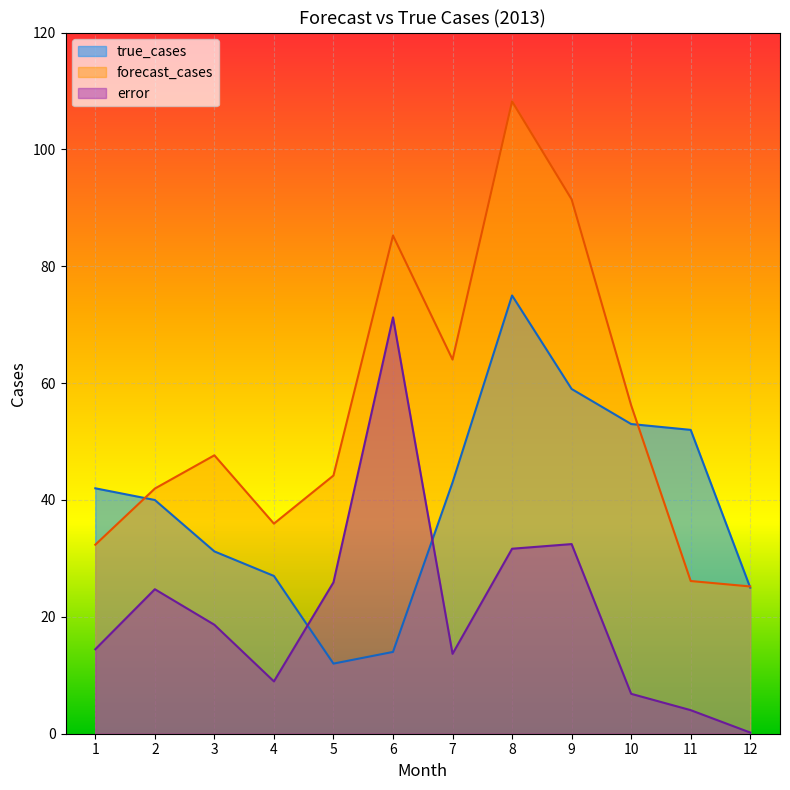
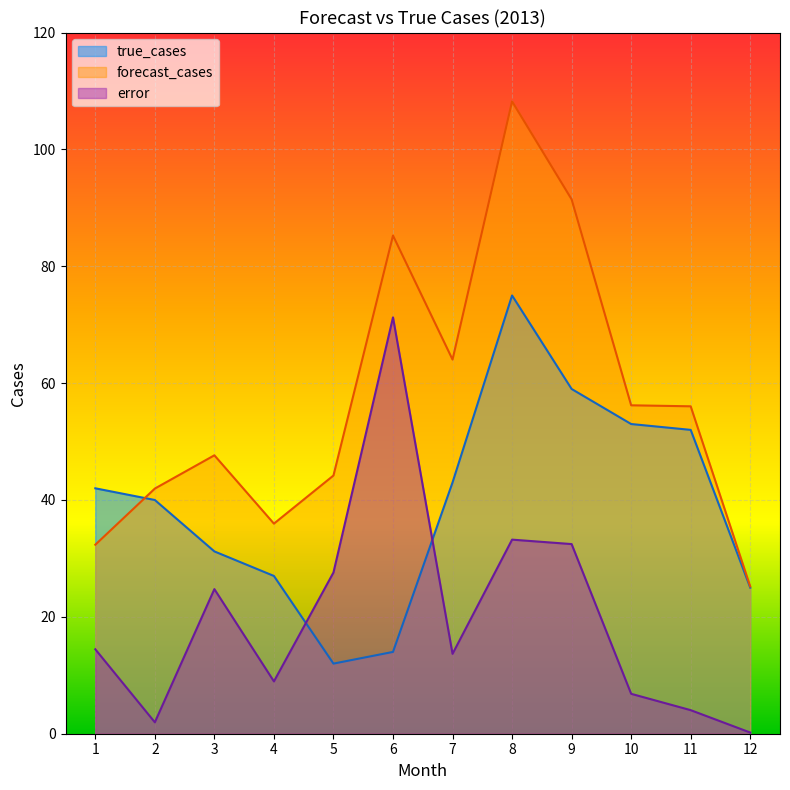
error, 2: 25 -> 2
error, 3: 19 -> 25
error, 5: 26 -> 28
error, 8: 32 -> 33
forecast_cases, 11: 26 -> 56
